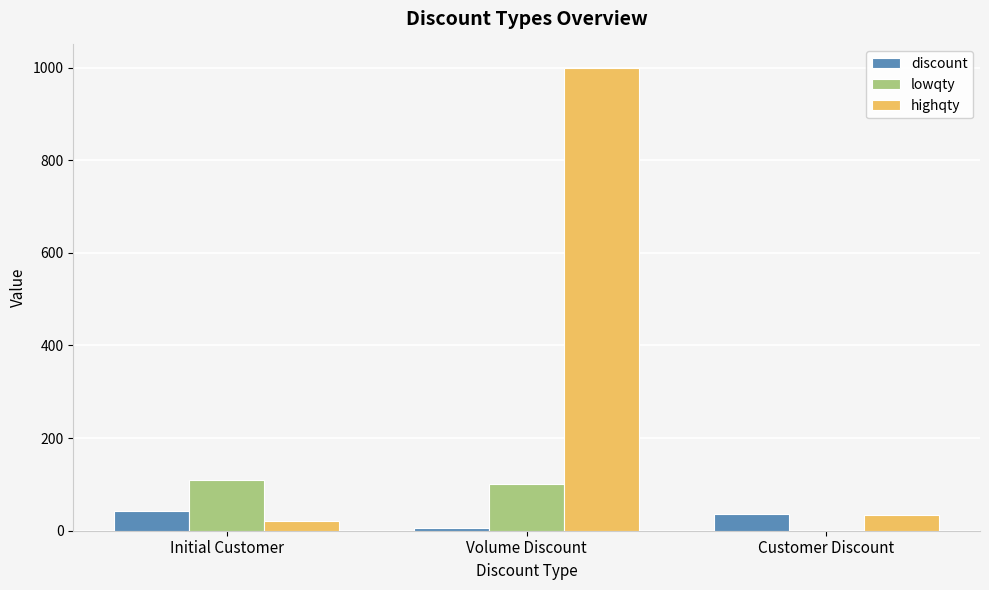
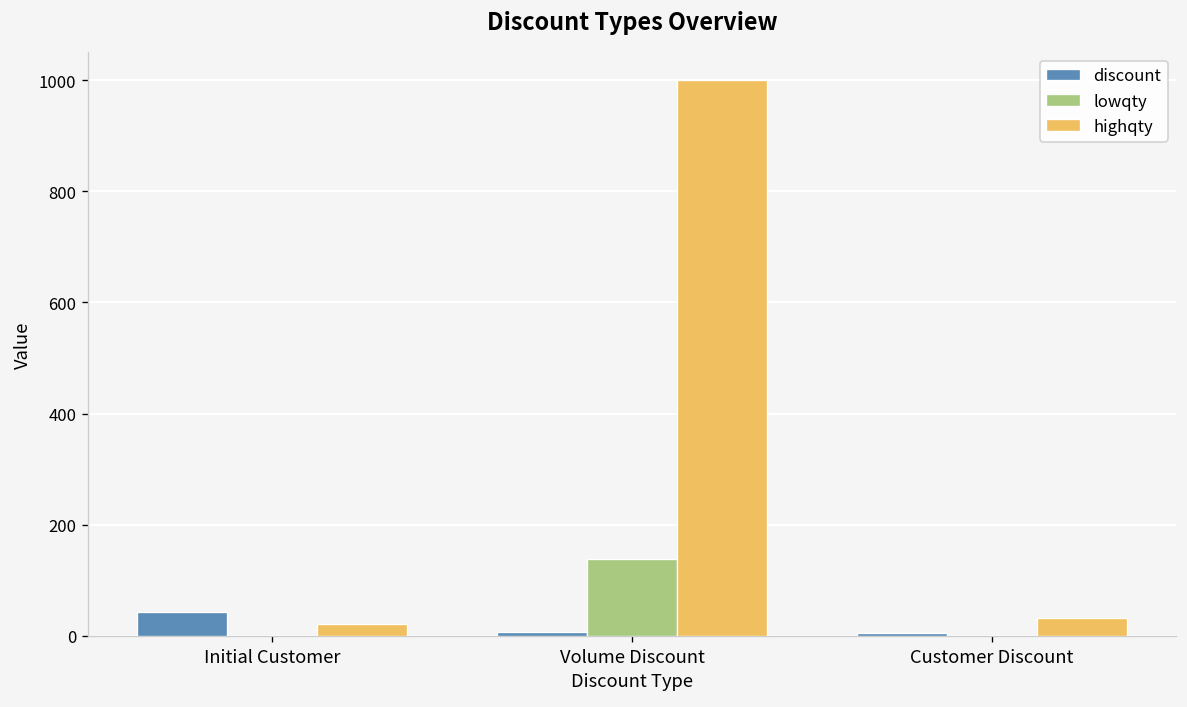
lowqty, Initial Customer: 110 -> 0
lowqty, Volume Discount: 100 -> 140
discount, Customer Discount: 40 -> 10
